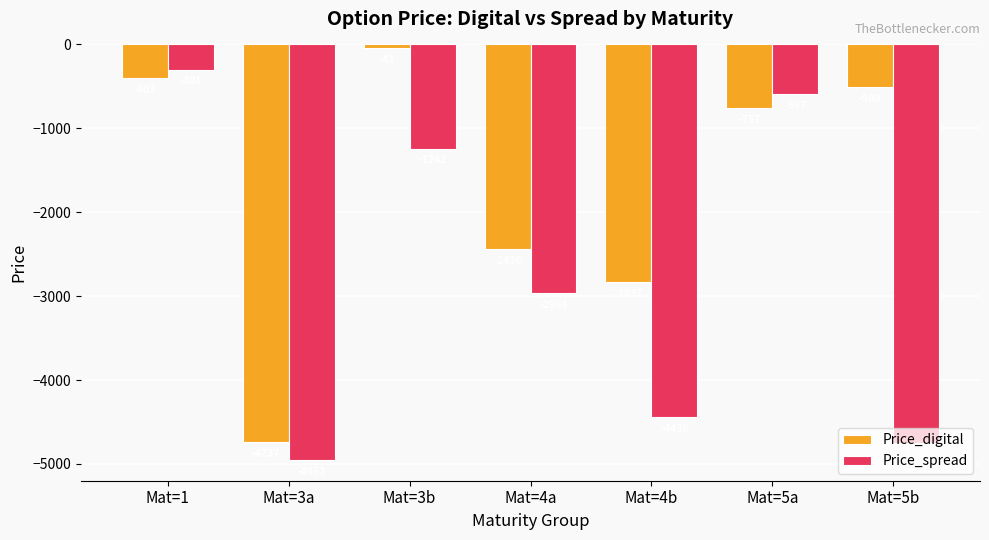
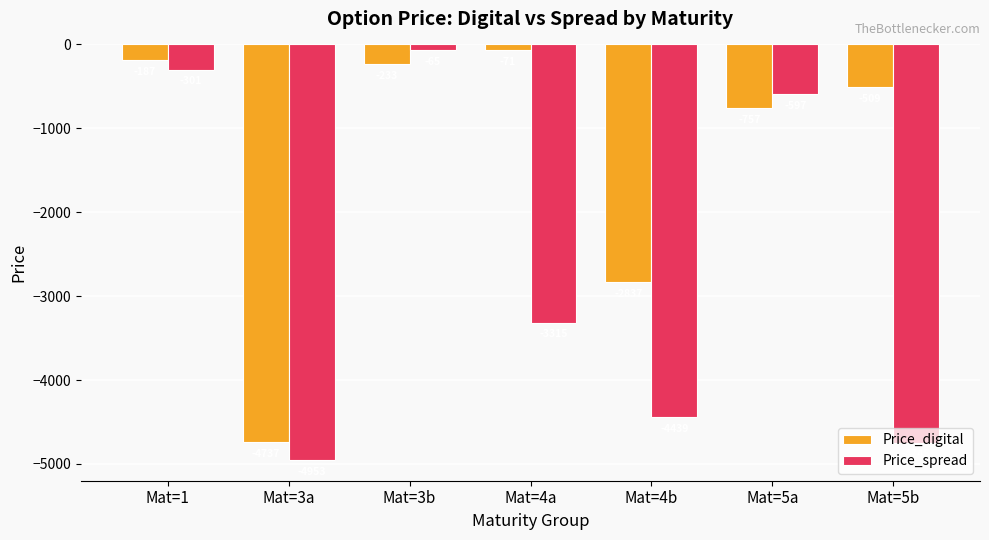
Price_digital, Mat=1: -400 -> -200
Price_digital, Mat=3b: 0 -> -200
Price_spread, Mat=3b: -1200 -> -100
Price_digital, Mat=4a: -2400 -> -100
Price_spread, Mat=4a: -3000 -> -3300
